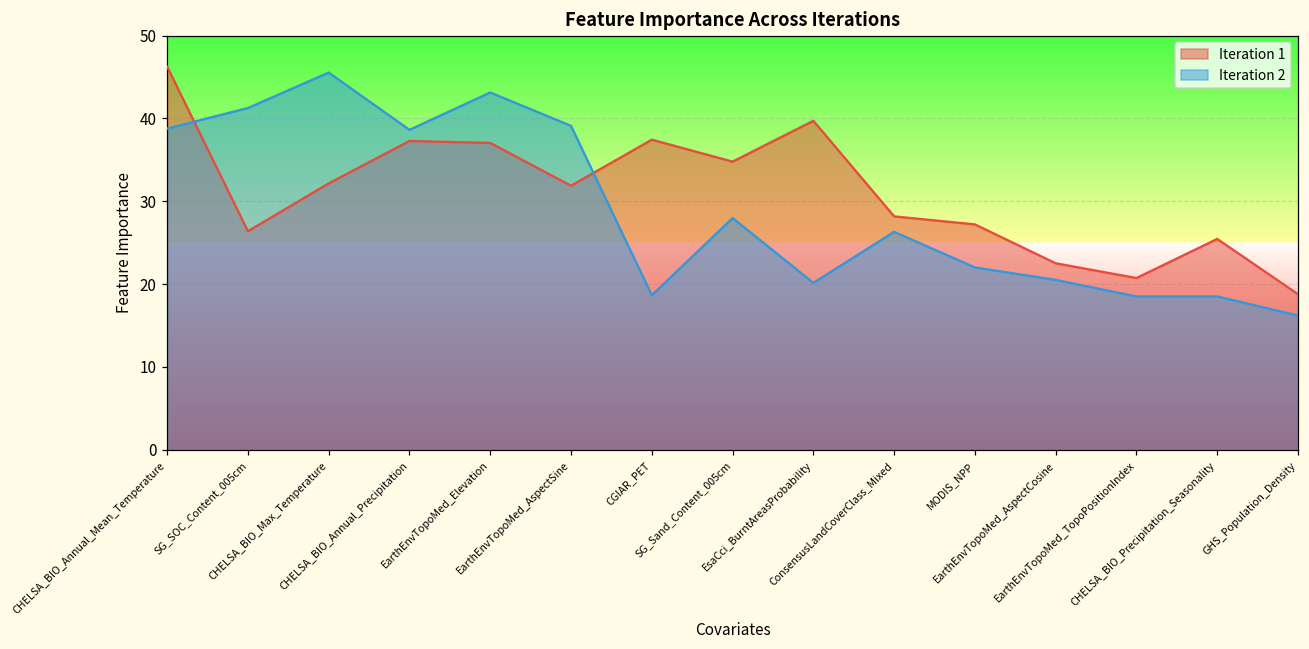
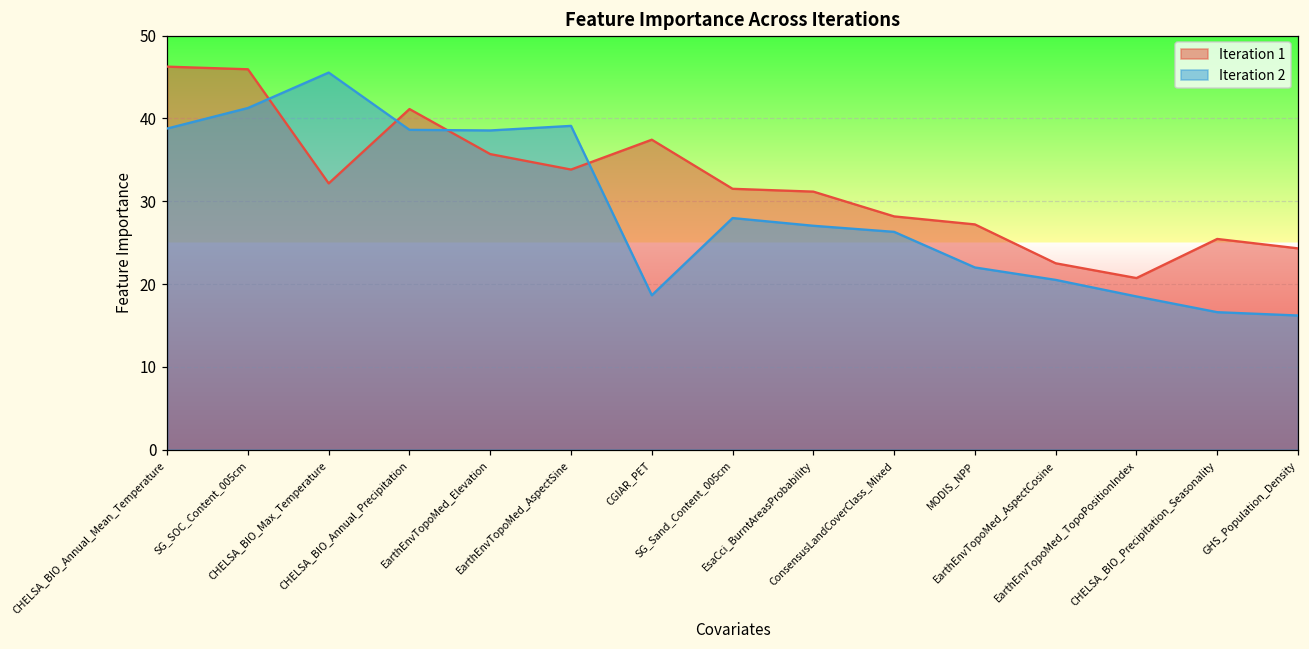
Iteration 1, SG_SOC_Content_005cm: 26 -> 46
Iteration 1, CHELSA_BIO_Annual_Precipitation: 37 -> 41
Iteration 1, EarthEnvTopoMed_Elevation: 37 -> 36
Iteration 2, EarthEnvTopoMed_Elevation: 43 -> 39
Iteration 1, EarthEnvTopoMed_AspectSine: 32 -> 34
Iteration 1, SG_Sand_Content_005cm: 35 -> 31
Iteration 1, EsaCci_BurntAreasProbability: 40 -> 31
Iteration 2, EsaCci_BurntAreasProbability: 20 -> 27
Iteration 2, CHELSA_BIO_Precipitation_Seasonality: 19 -> 17
Iteration 1, GHS_Population_Density: 19 -> 24
